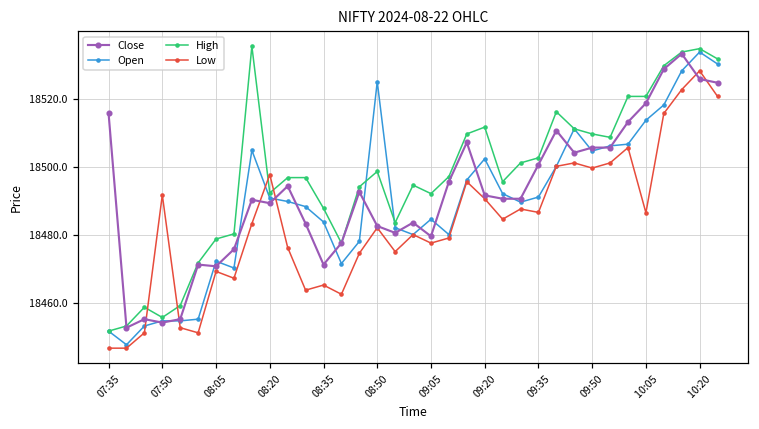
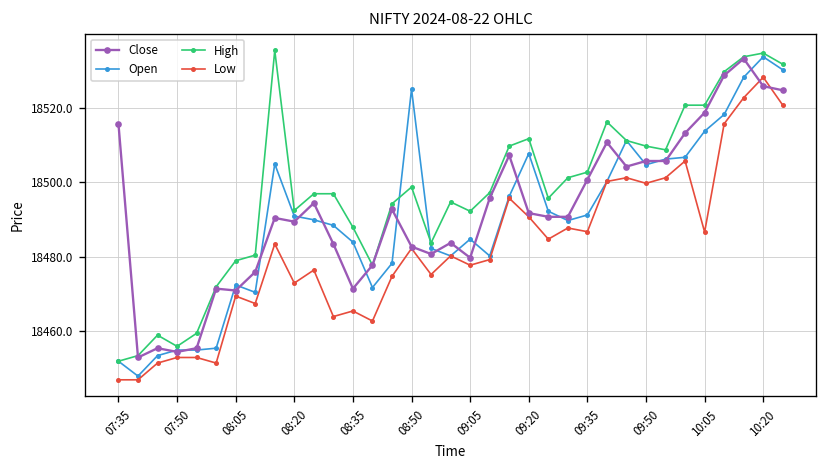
Low, 07:50: 18492 -> 18453
Low, 08:20: 18498 -> 18473
Open, 09:20: 18502 -> 18508
